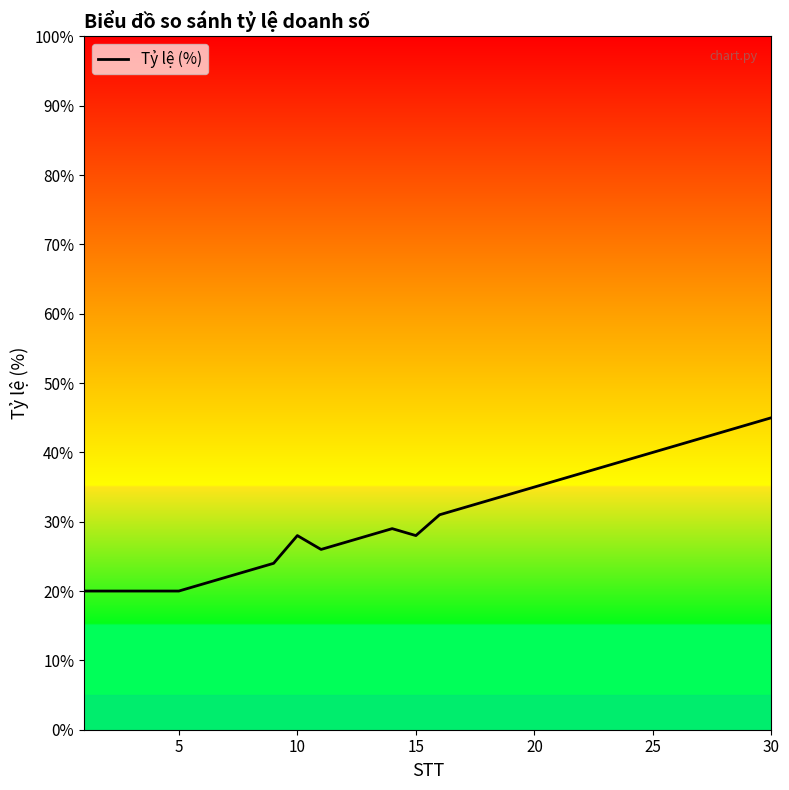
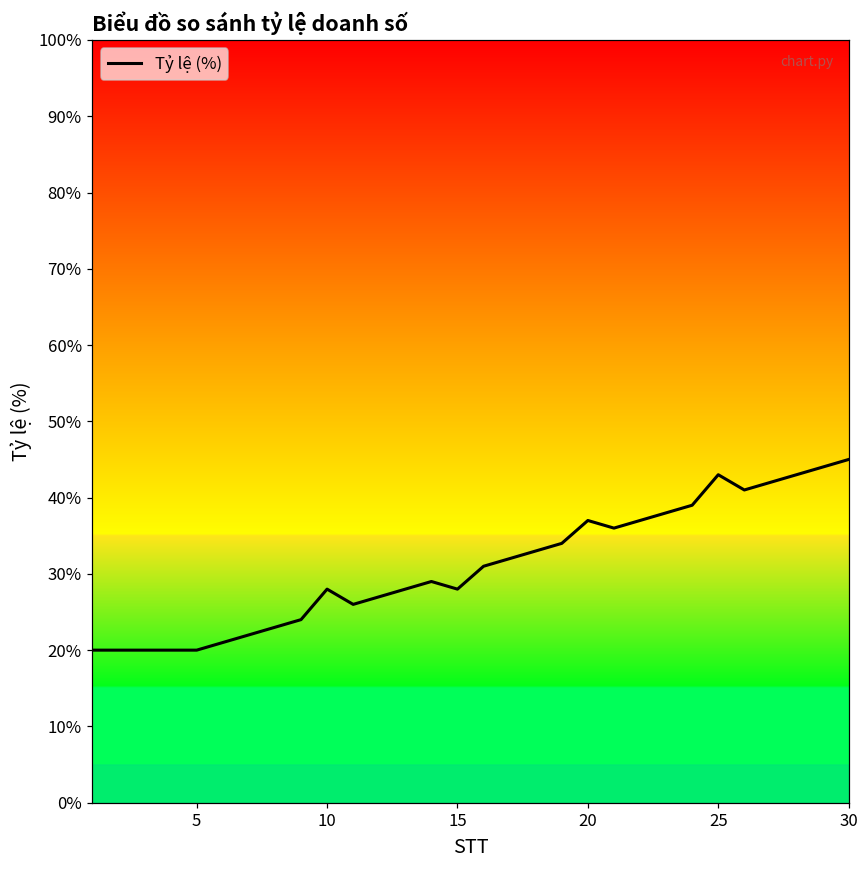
20: 35% -> 37%
25: 40% -> 43%
